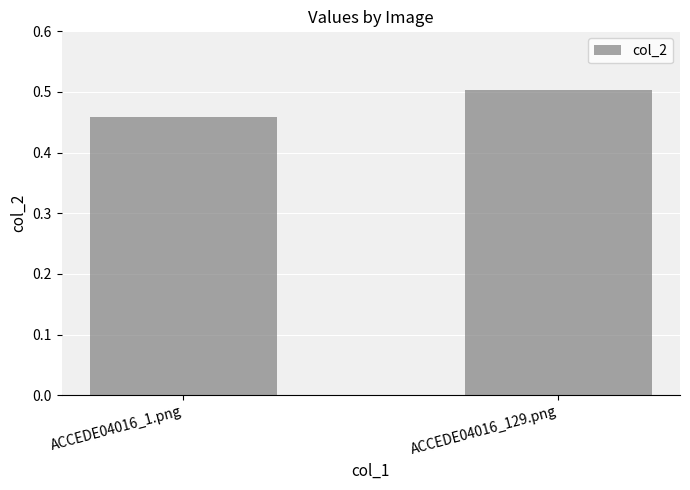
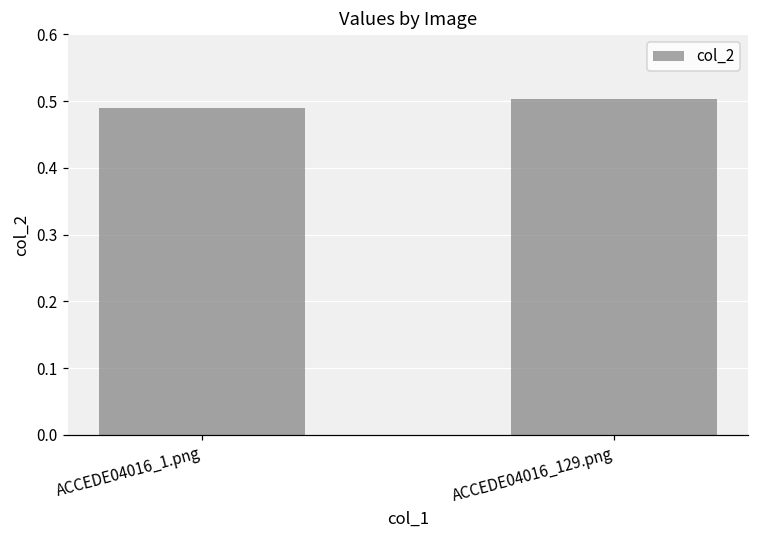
ACCEDE04016_1.png: 0.46 -> 0.49
